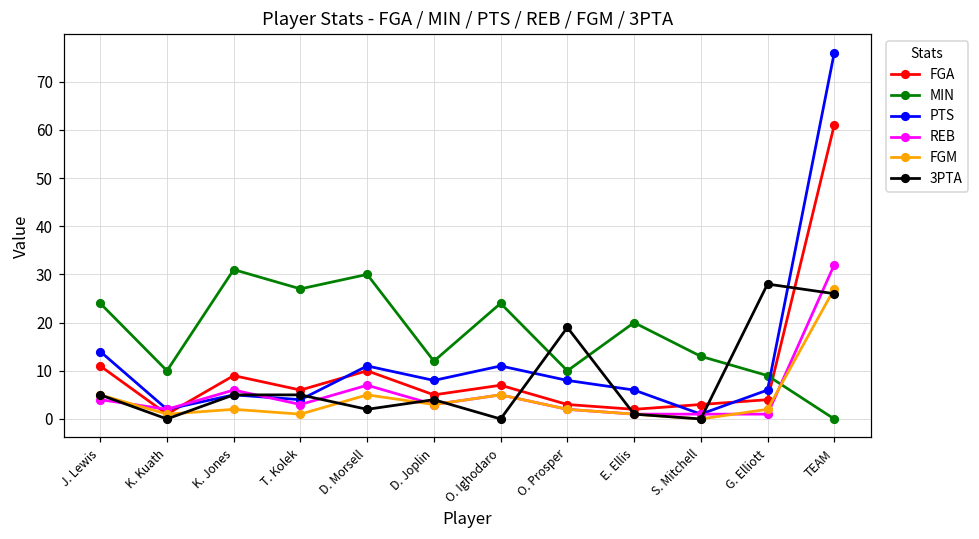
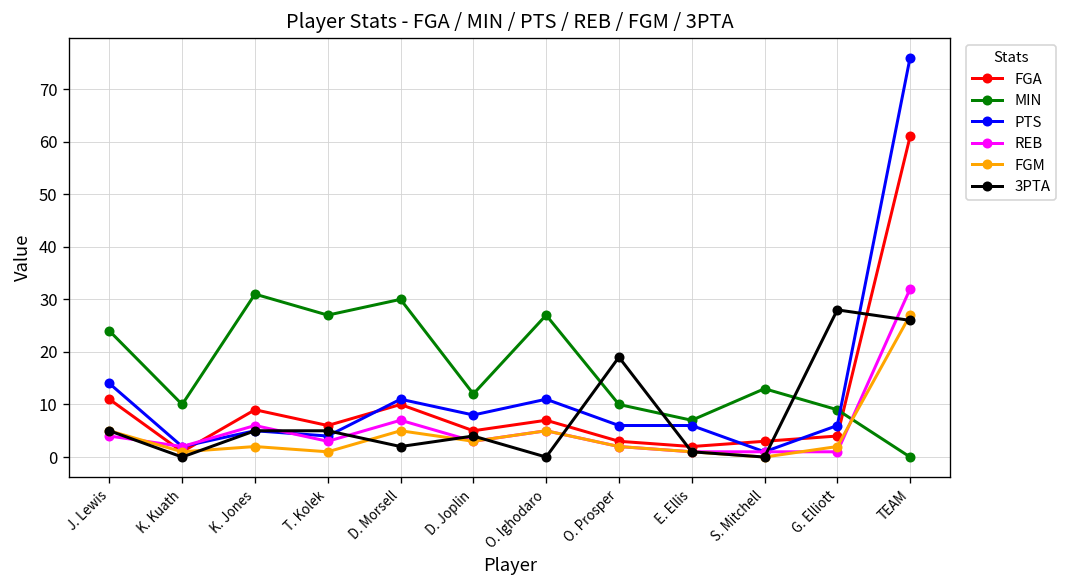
MIN, O. Ighodaro: 24 -> 27
PTS, O. Prosper: 8 -> 6
MIN, E. Ellis: 20 -> 7
